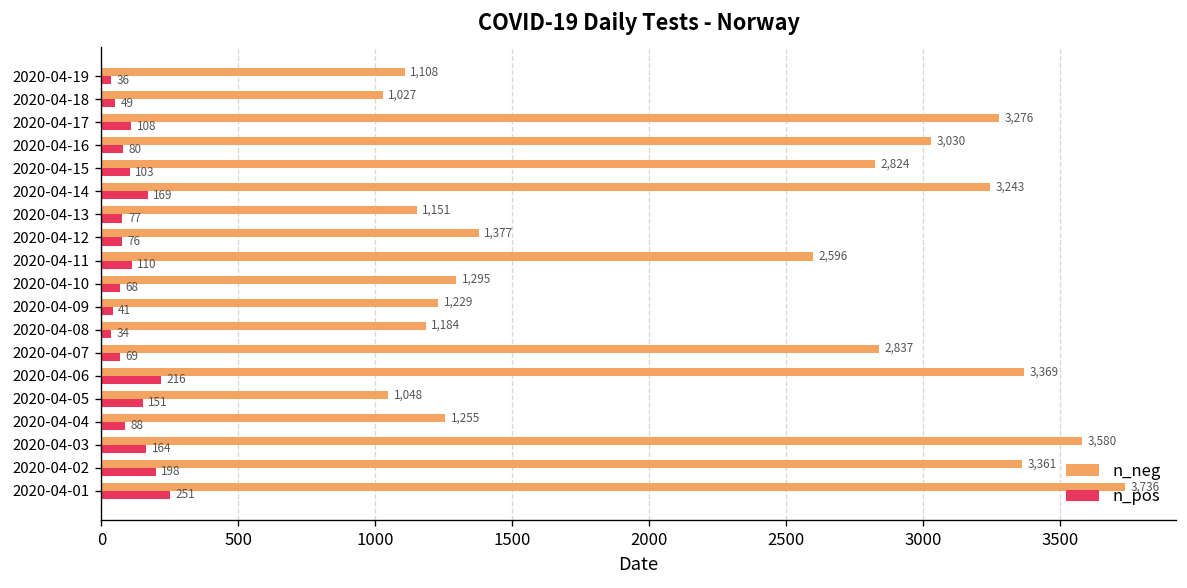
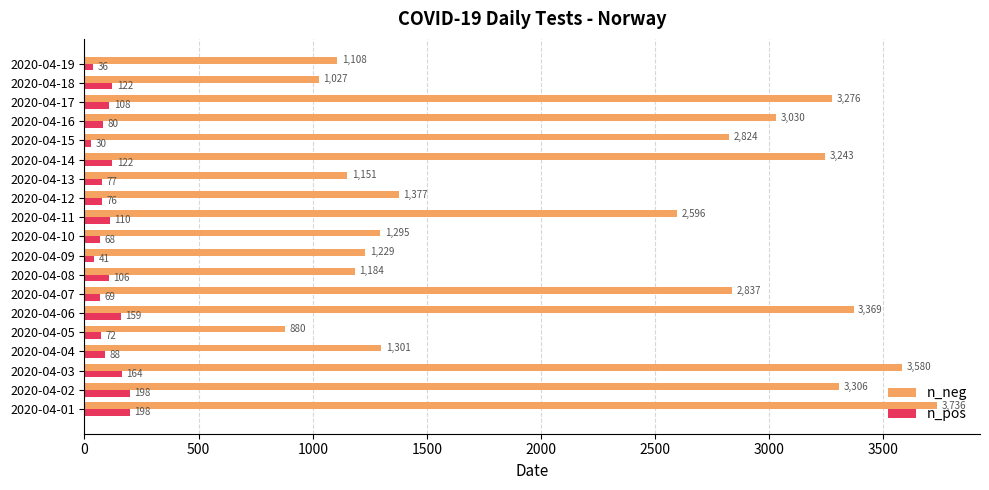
n_pos, 2020-04-18: 49 -> 122
n_pos, 2020-04-15: 103 -> 30
n_pos, 2020-04-14: 169 -> 122
n_pos, 2020-04-08: 34 -> 106
n_pos, 2020-04-06: 216 -> 159
n_neg, 2020-04-05: 1,048 -> 880
n_pos, 2020-04-05: 151 -> 72
n_neg, 2020-04-04: 1,255 -> 1,301
n_neg, 2020-04-02: 3,361 -> 3,306
n_pos, 2020-04-01: 251 -> 198
